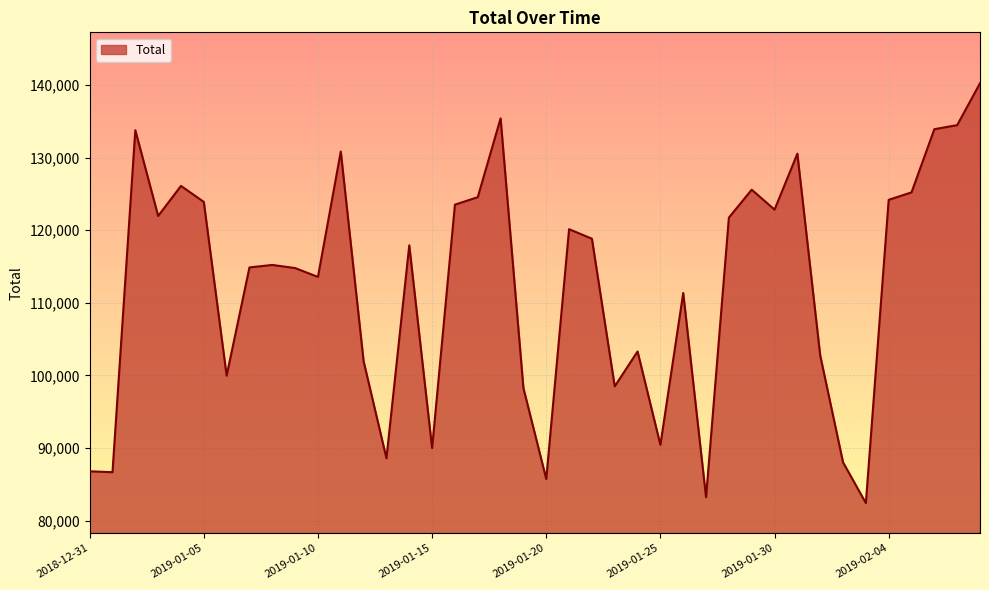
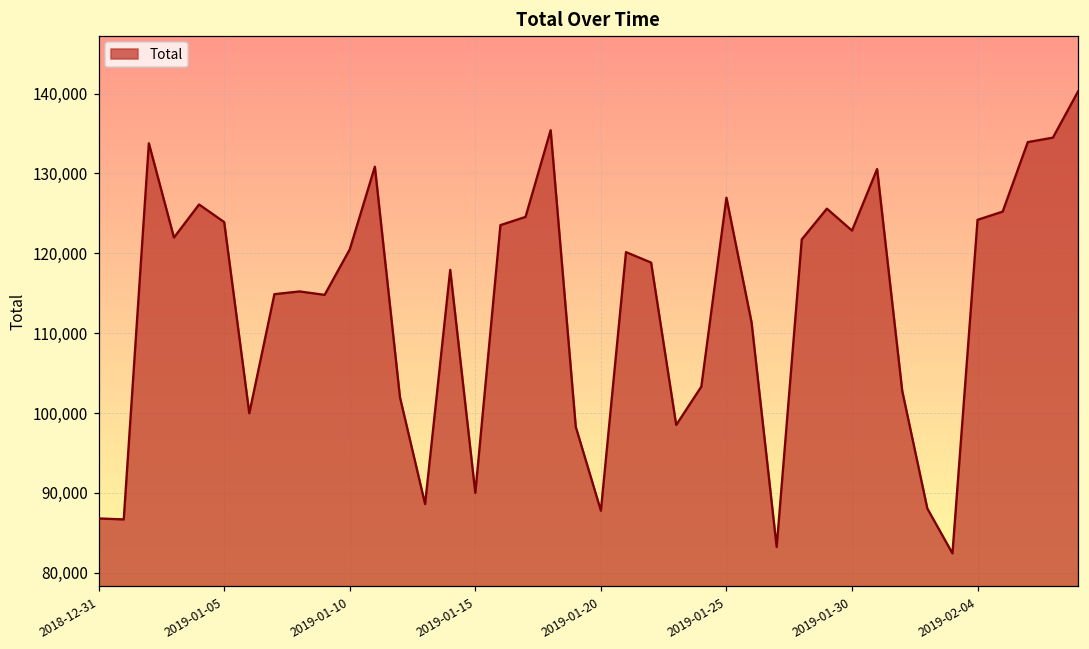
2019-01-10: 114,000 -> 120,000
2019-01-20: 86,000 -> 88,000
2019-01-25: 90,000 -> 127,000
